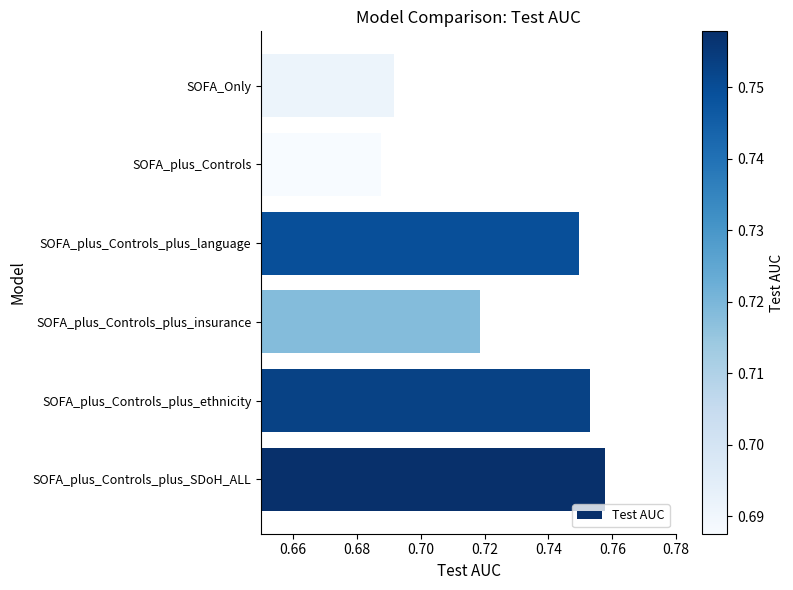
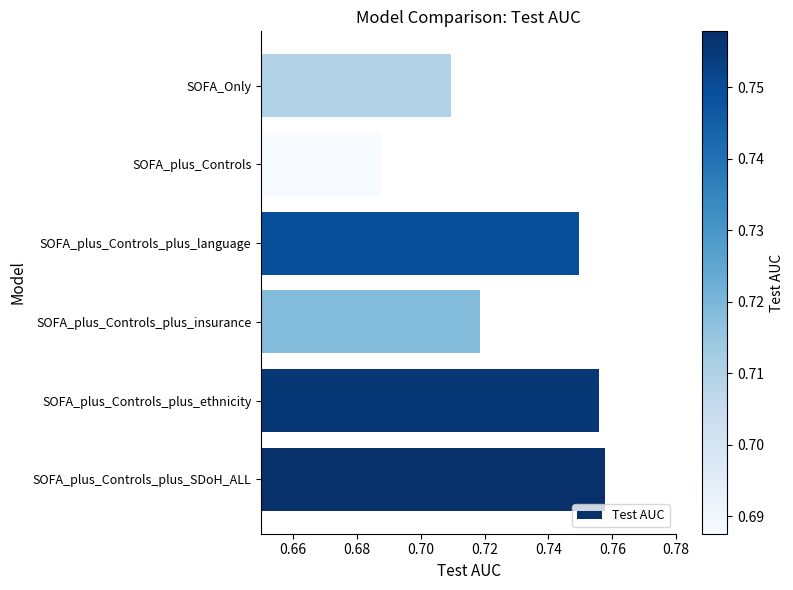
SOFA_Only: 0.692 -> 0.710
SOFA_plus_Controls_plus_ethnicity: 0.753 -> 0.756
